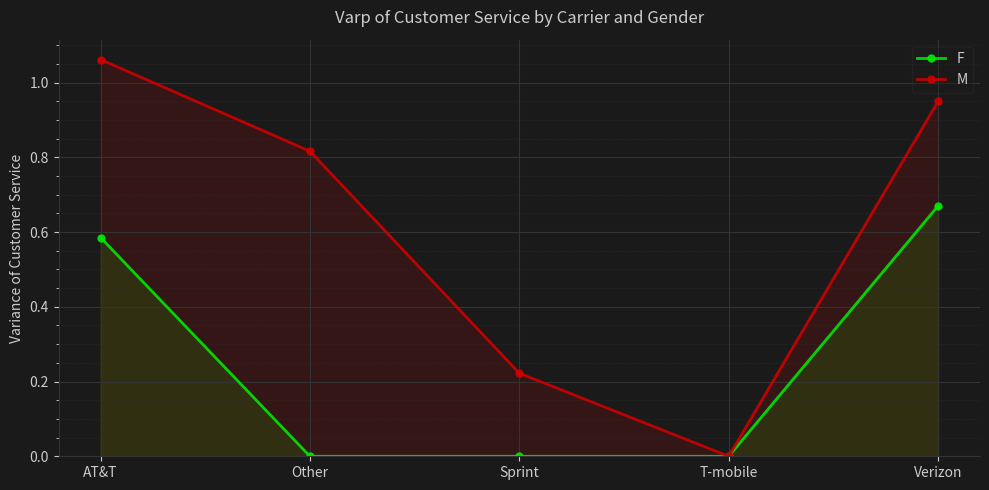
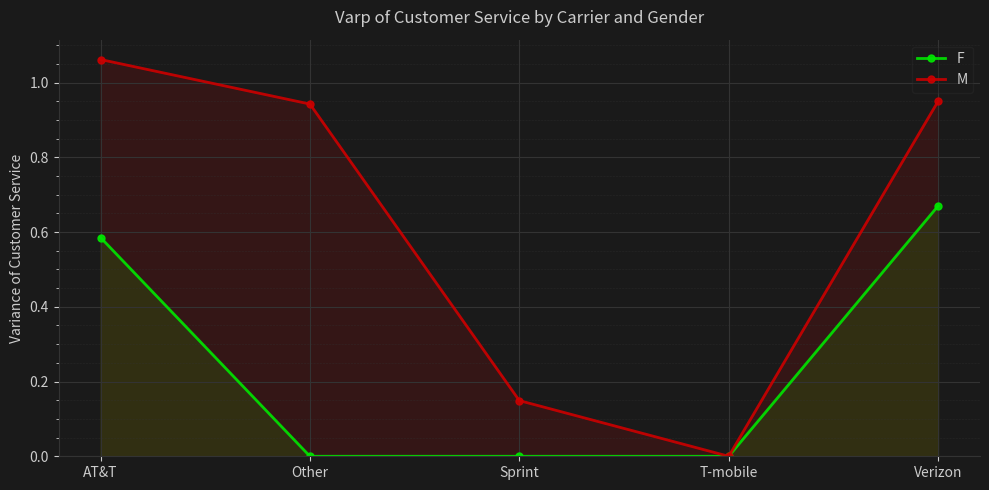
M, Other: 0.82 -> 0.94
M, Sprint: 0.22 -> 0.15
